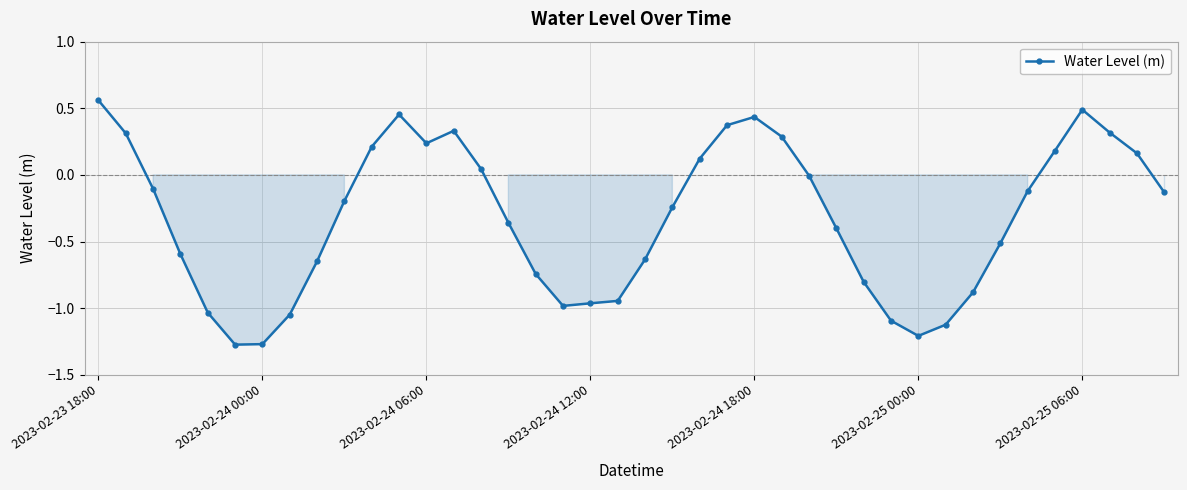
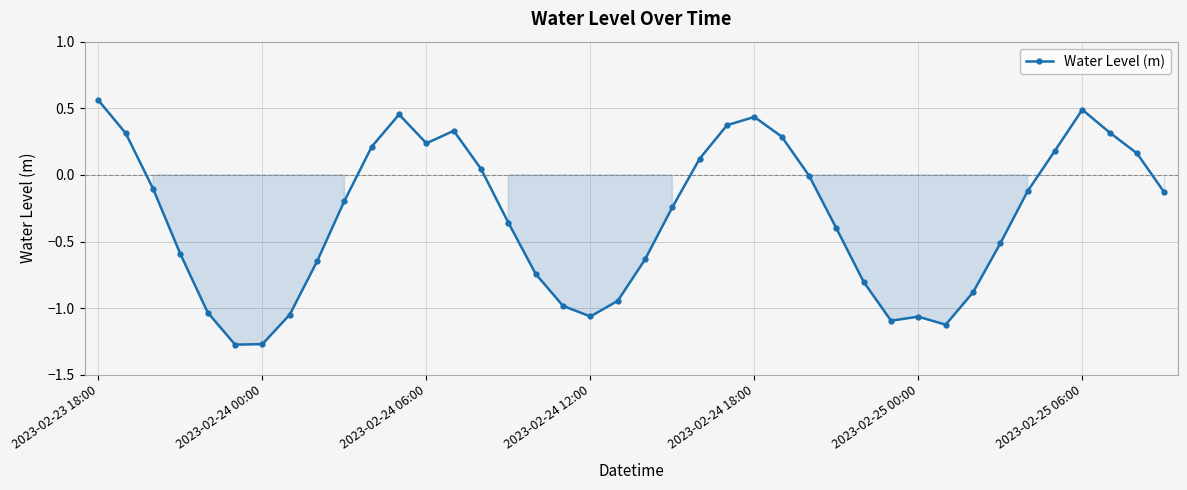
2023-02-24 12:00: -0.96 -> -1.06
2023-02-25 00:00: -1.21 -> -1.06
